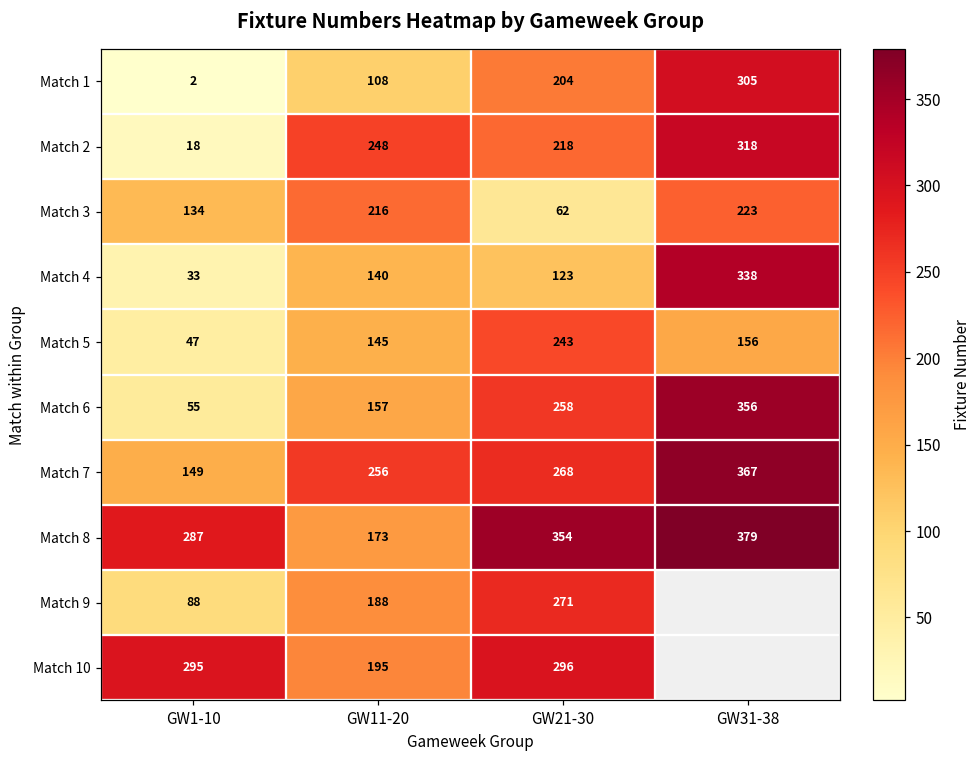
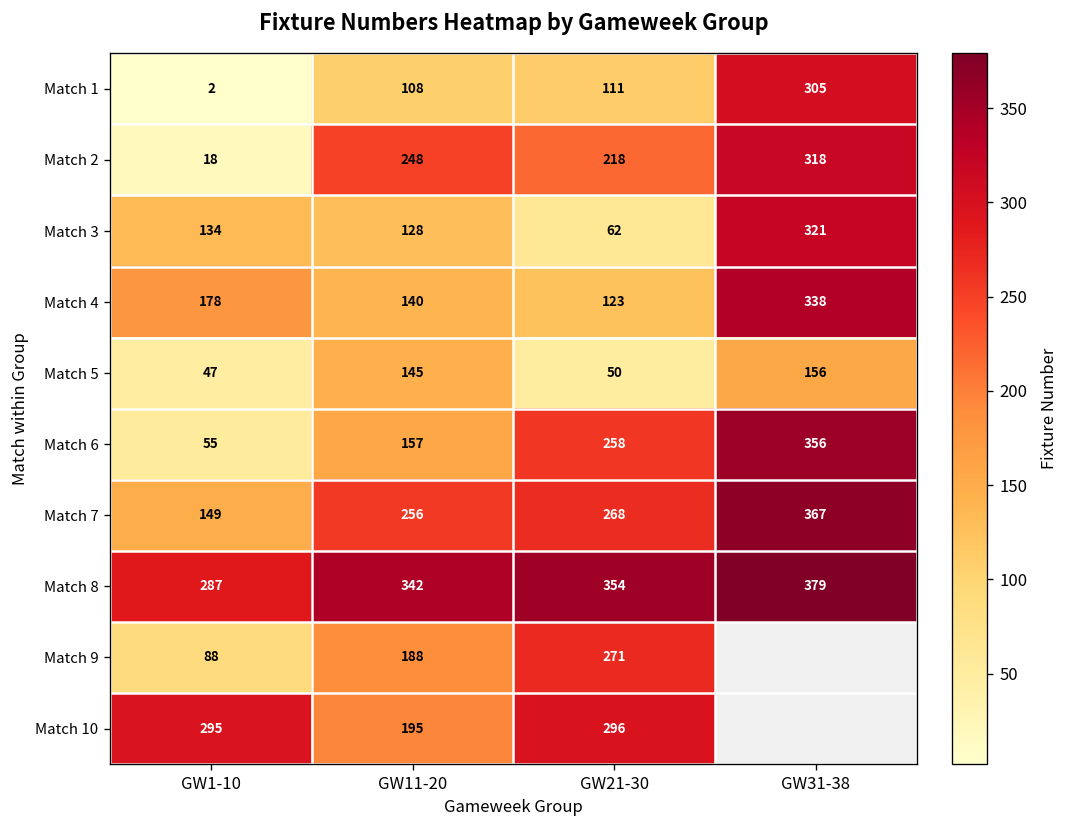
Match 1, GW21-30: 204 -> 111
Match 3, GW11-20: 216 -> 128
Match 3, GW31-38: 223 -> 321
Match 4, GW1-10: 33 -> 178
Match 5, GW21-30: 243 -> 50
Match 8, GW11-20: 173 -> 342
